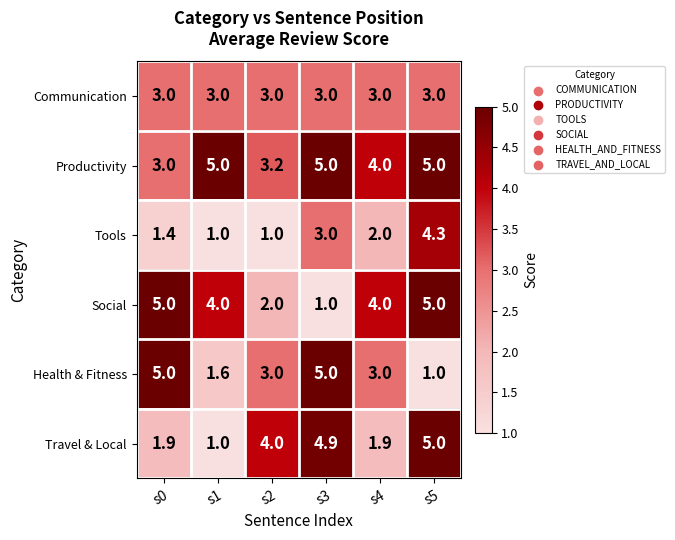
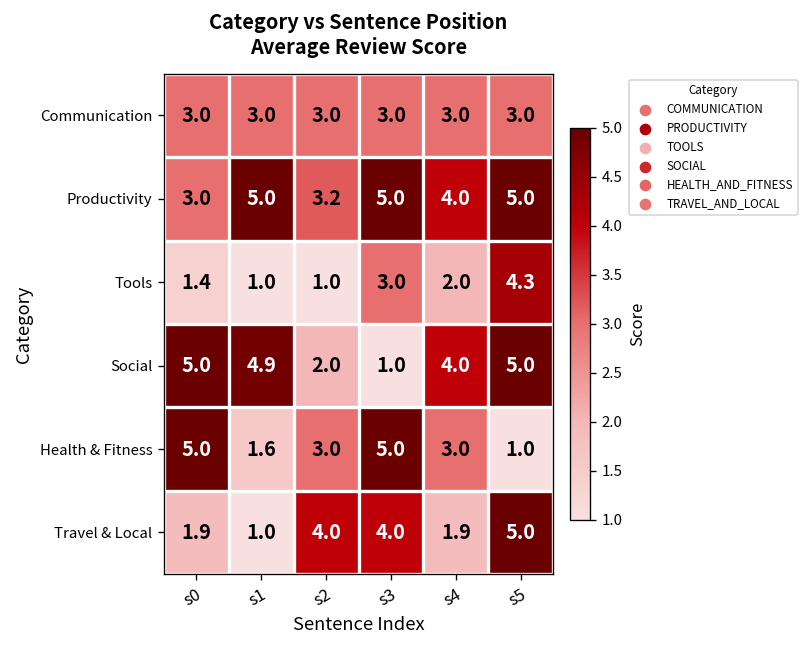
Social, s1: 4.0 -> 4.9
Travel & Local, s3: 4.9 -> 4.0
